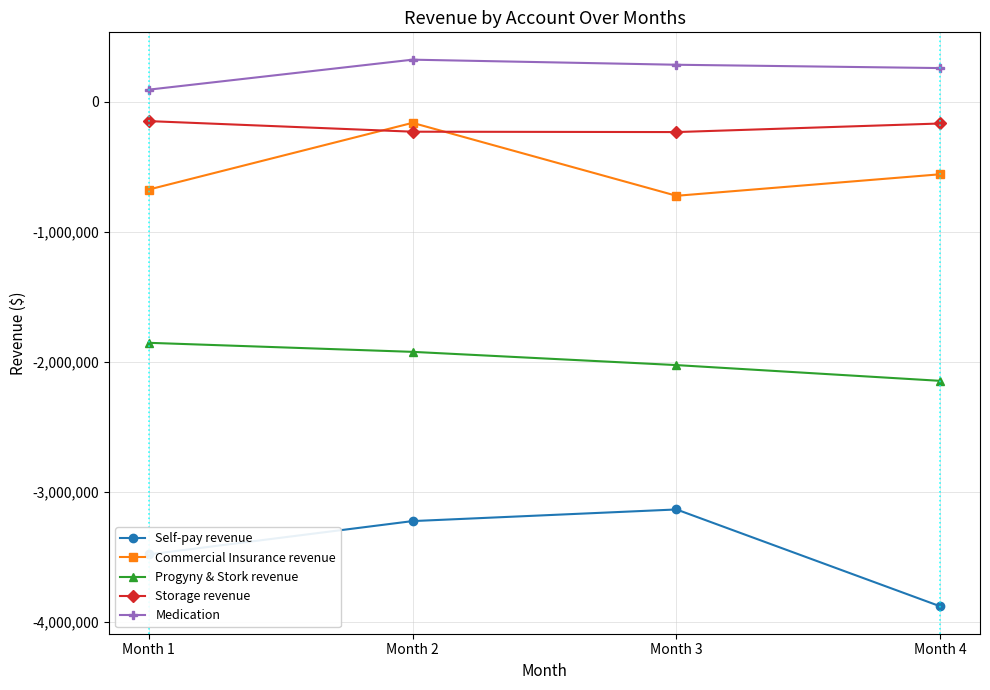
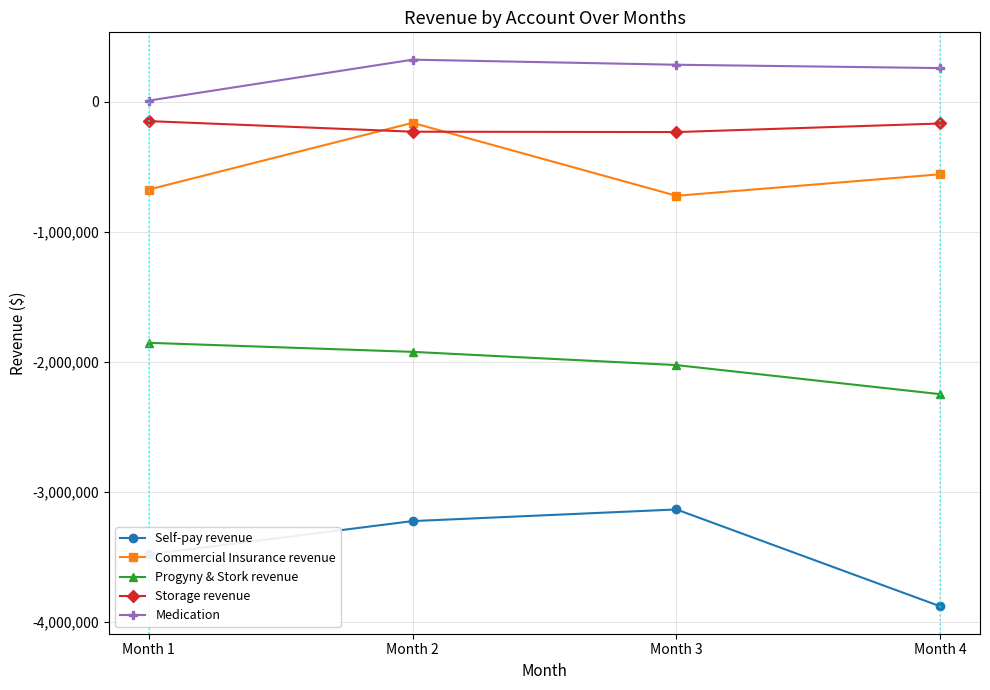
Medication, Month 1: 90,000 -> 10,000
Progyny & Stork revenue, Month 4: -2,140,000 -> -2,250,000
